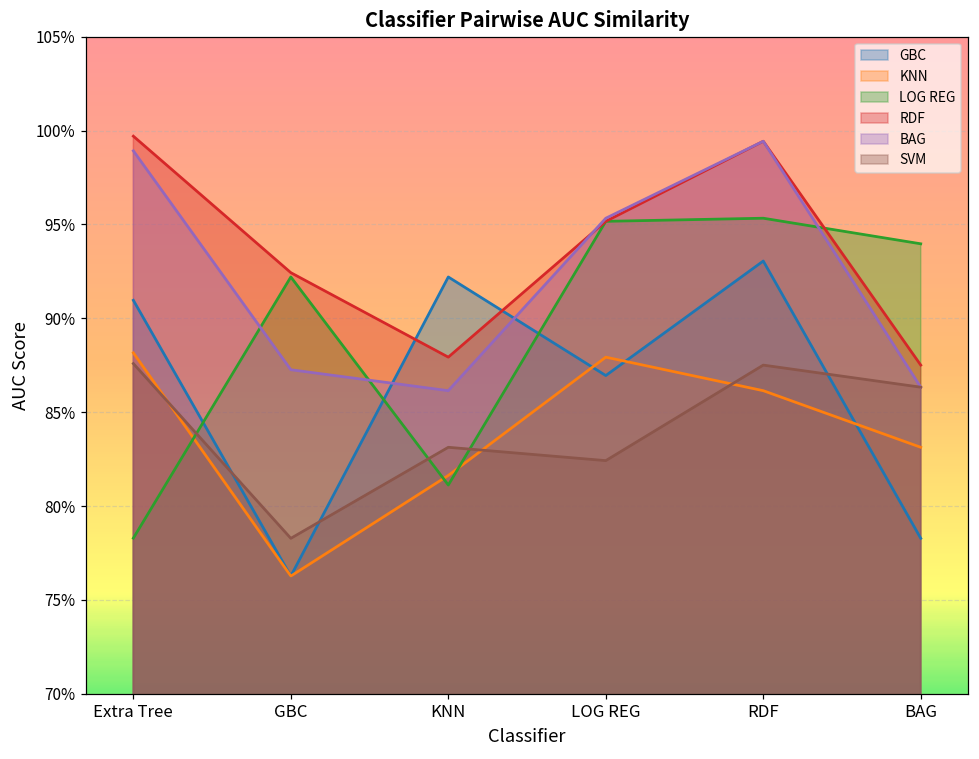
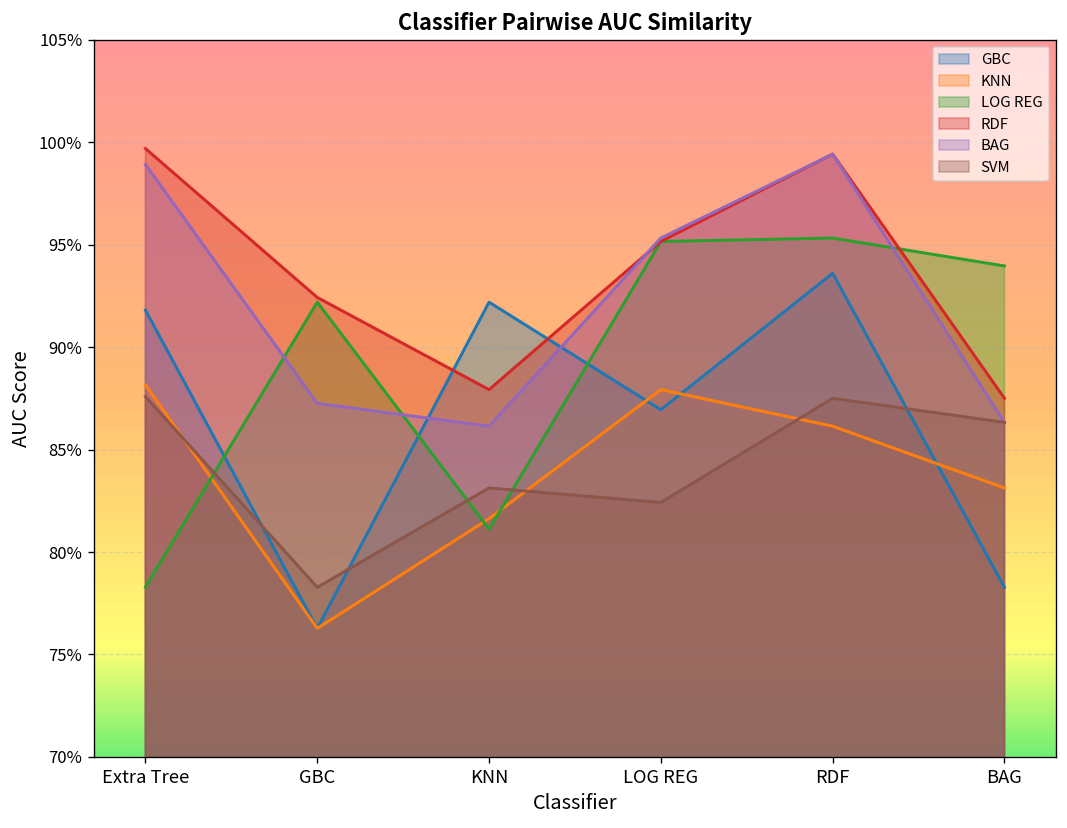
GBC, Extra Tree: 91.0% -> 91.8%
GBC, RDF: 93.1% -> 93.6%
